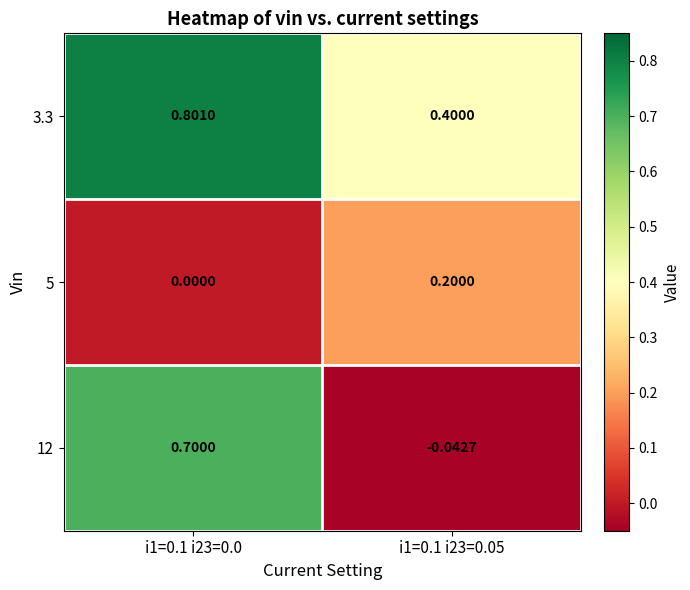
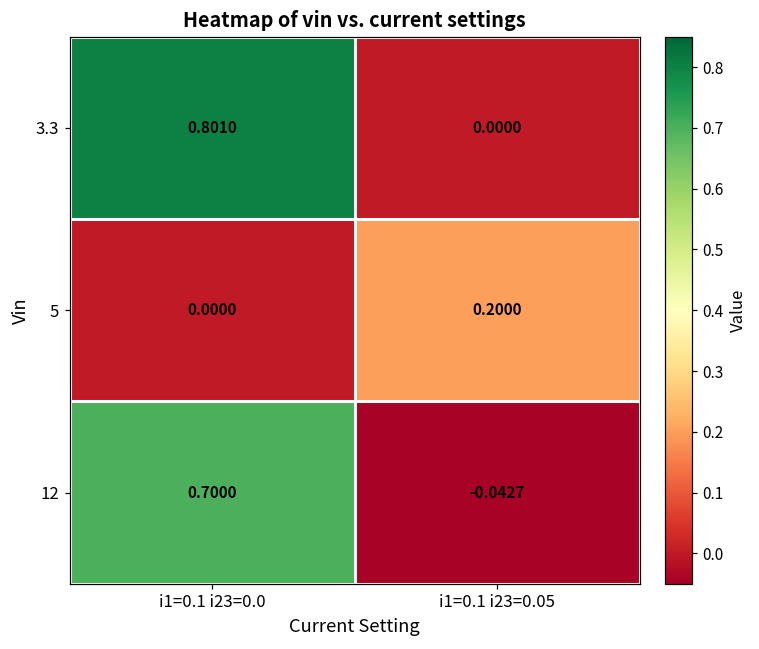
3.3, i1=0.1 i23=0.05: 0.4000 -> 0.0000
